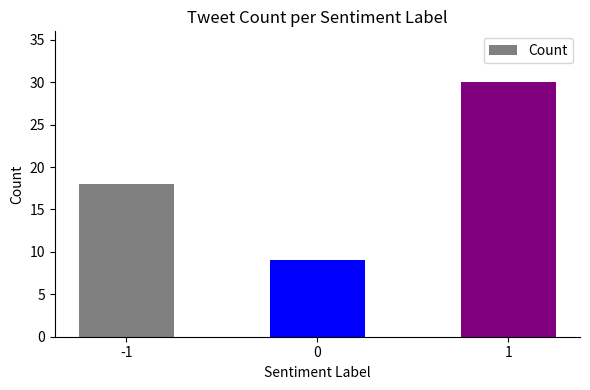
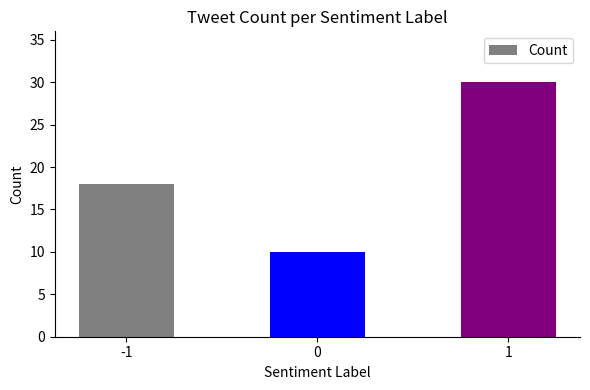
0: 9 -> 10
